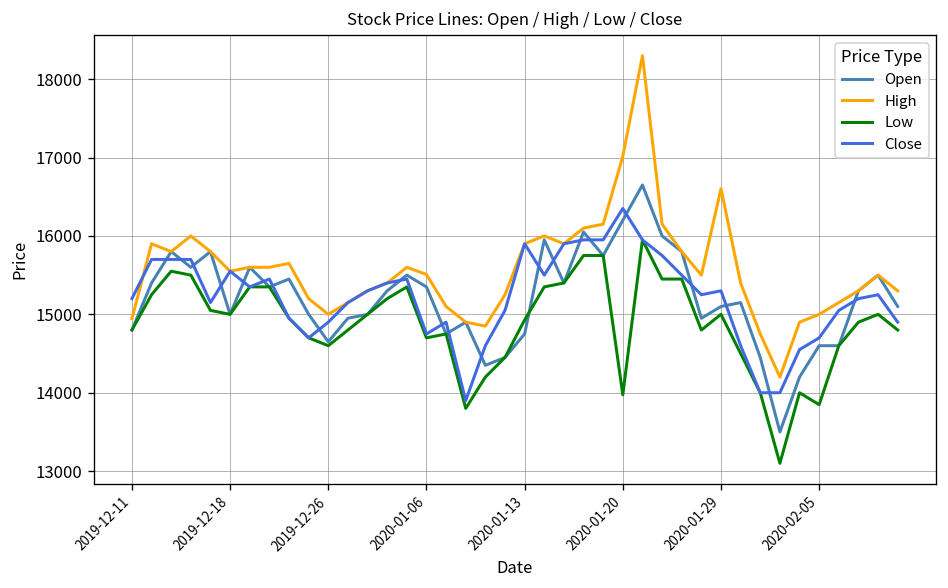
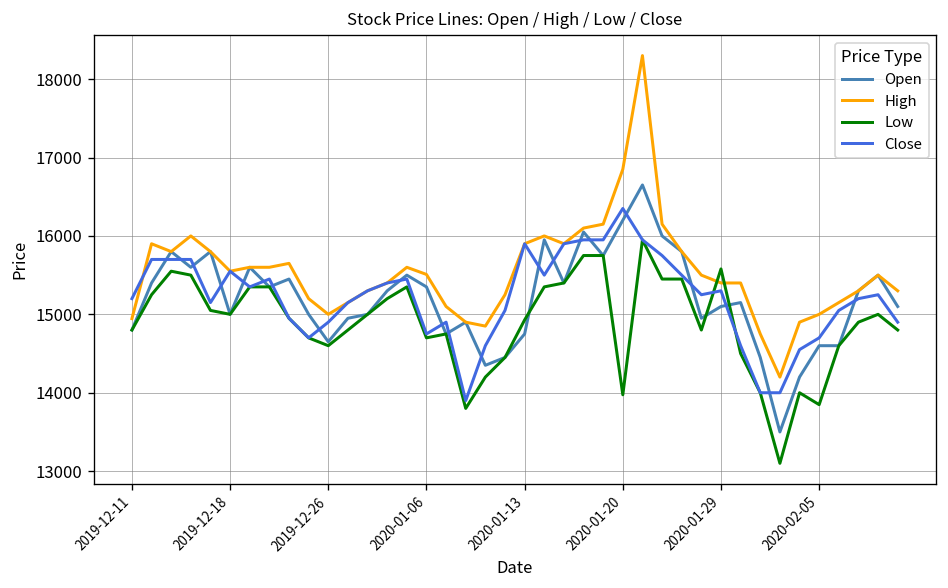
High, 2020-01-20: 17000 -> 16900
High, 2020-01-29: 16600 -> 15400
Low, 2020-01-29: 15000 -> 15600
